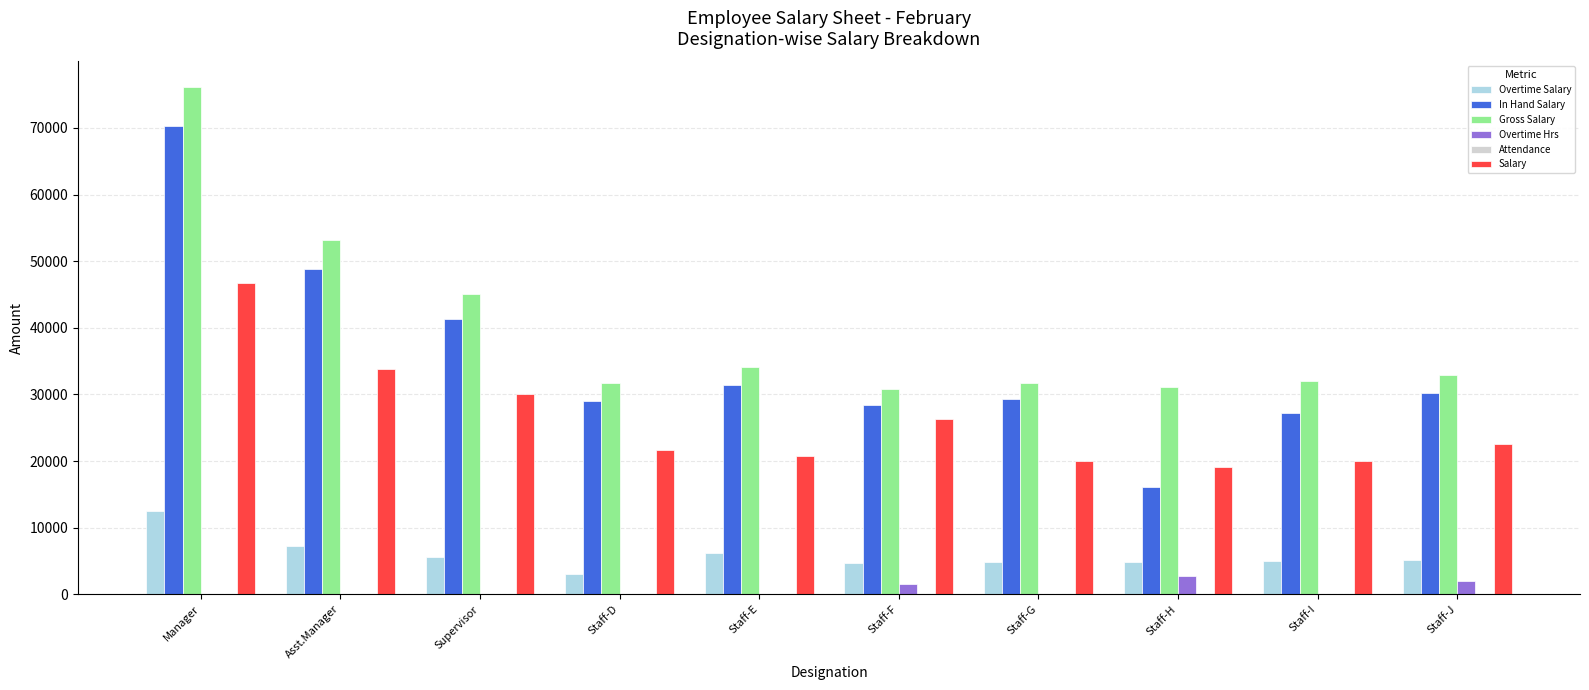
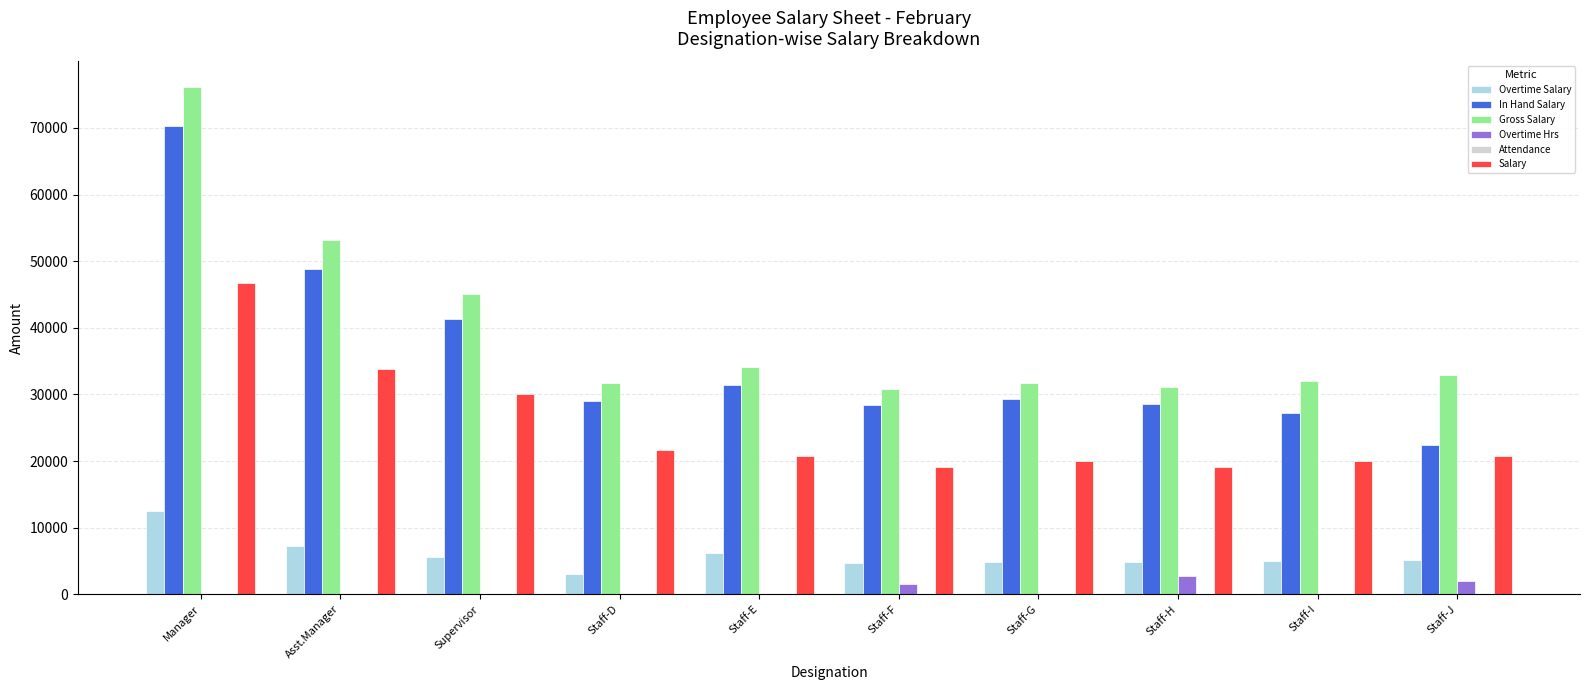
Salary, Staff-F: 26000 -> 19000
In Hand Salary, Staff-H: 16000 -> 29000
In Hand Salary, Staff-J: 30000 -> 22000
Salary, Staff-J: 23000 -> 21000
